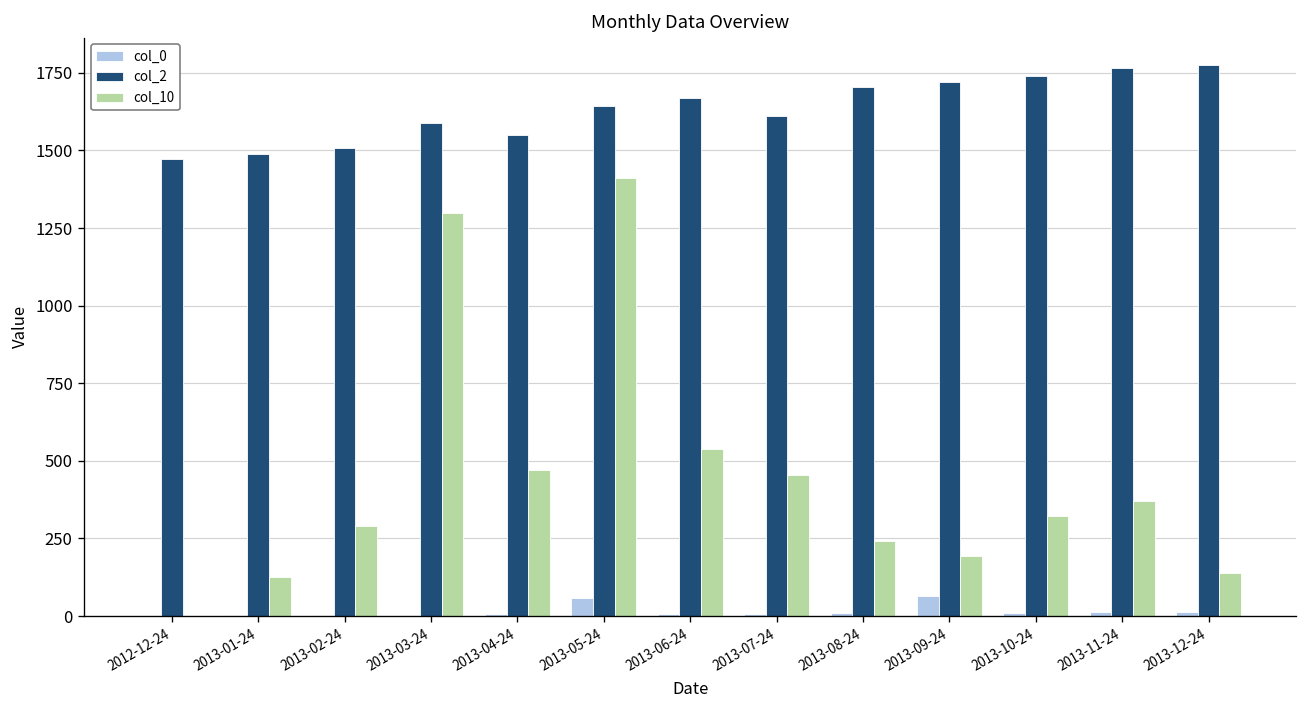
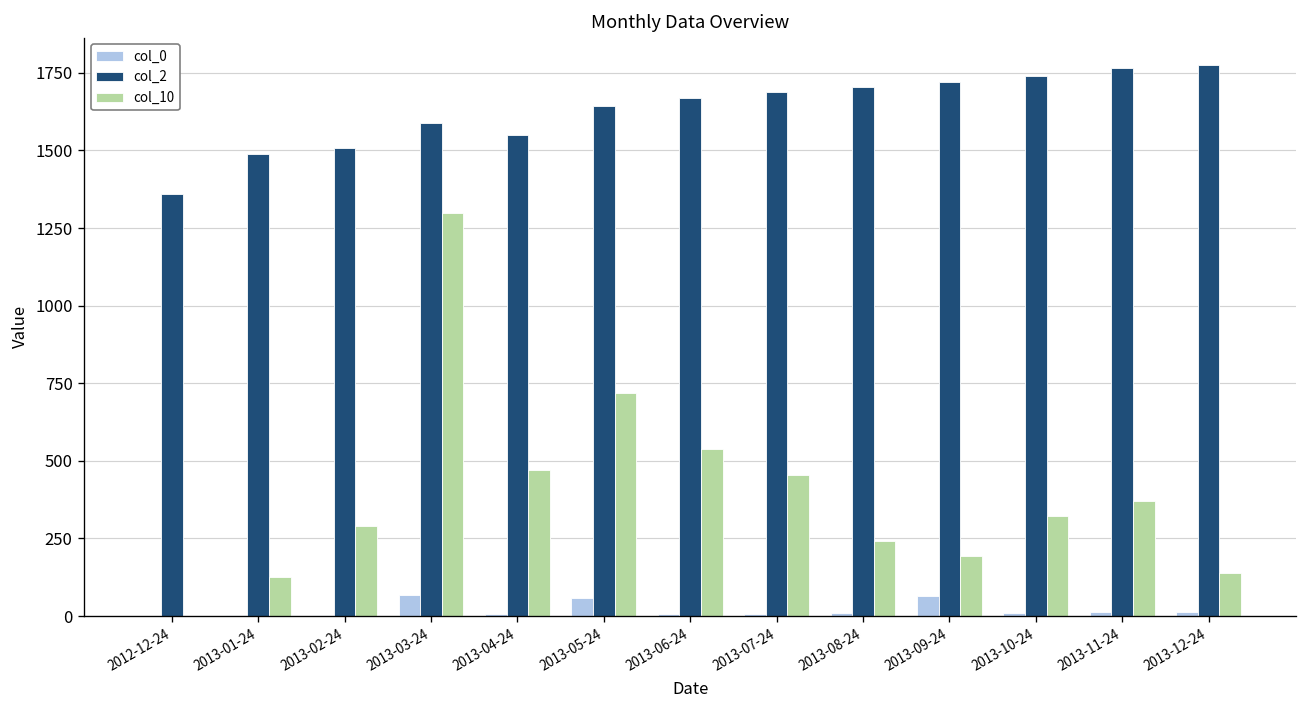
col_2, 2012-12-24: 1470 -> 1360
col_0, 2013-03-24: 0 -> 70
col_10, 2013-05-24: 1410 -> 720
col_2, 2013-07-24: 1610 -> 1690
